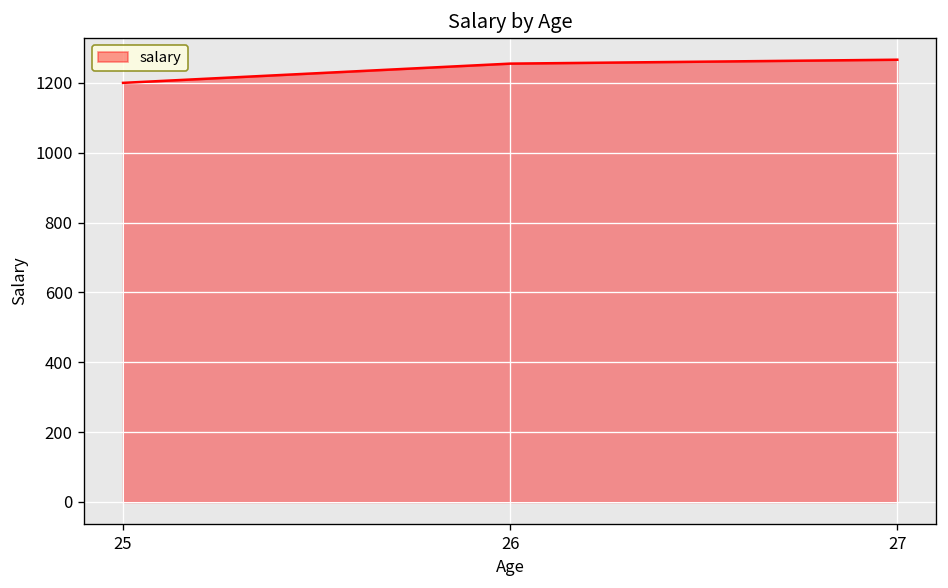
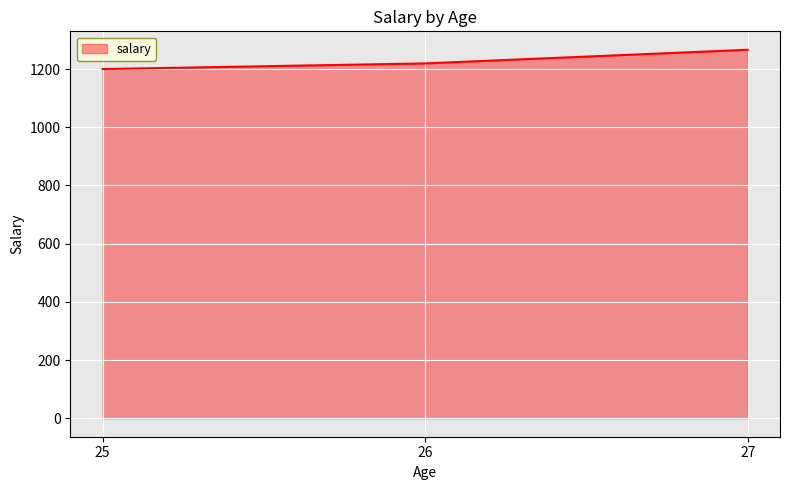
26: 1260 -> 1220
